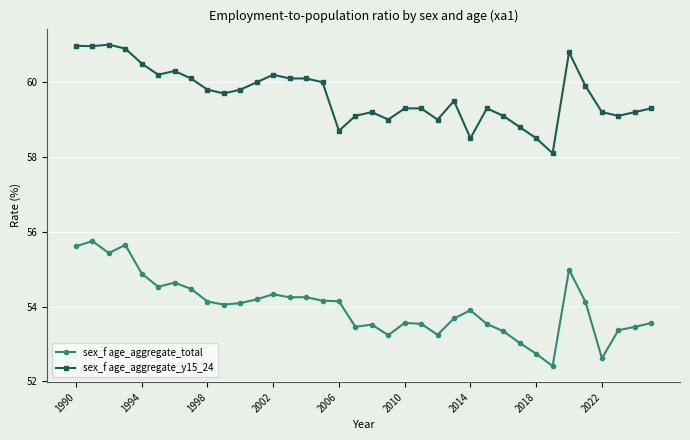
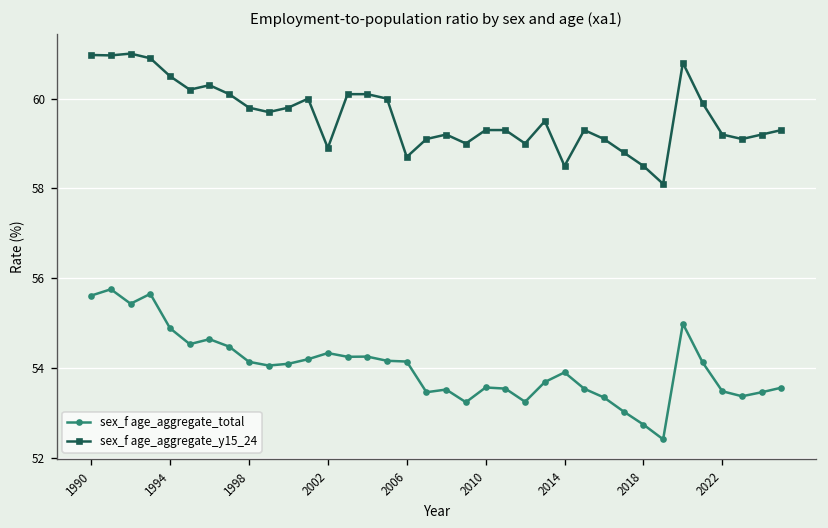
sex_f age_aggregate_y15_24, 2002: 60.2 -> 58.9
sex_f age_aggregate_total, 2022: 52.6 -> 53.5
